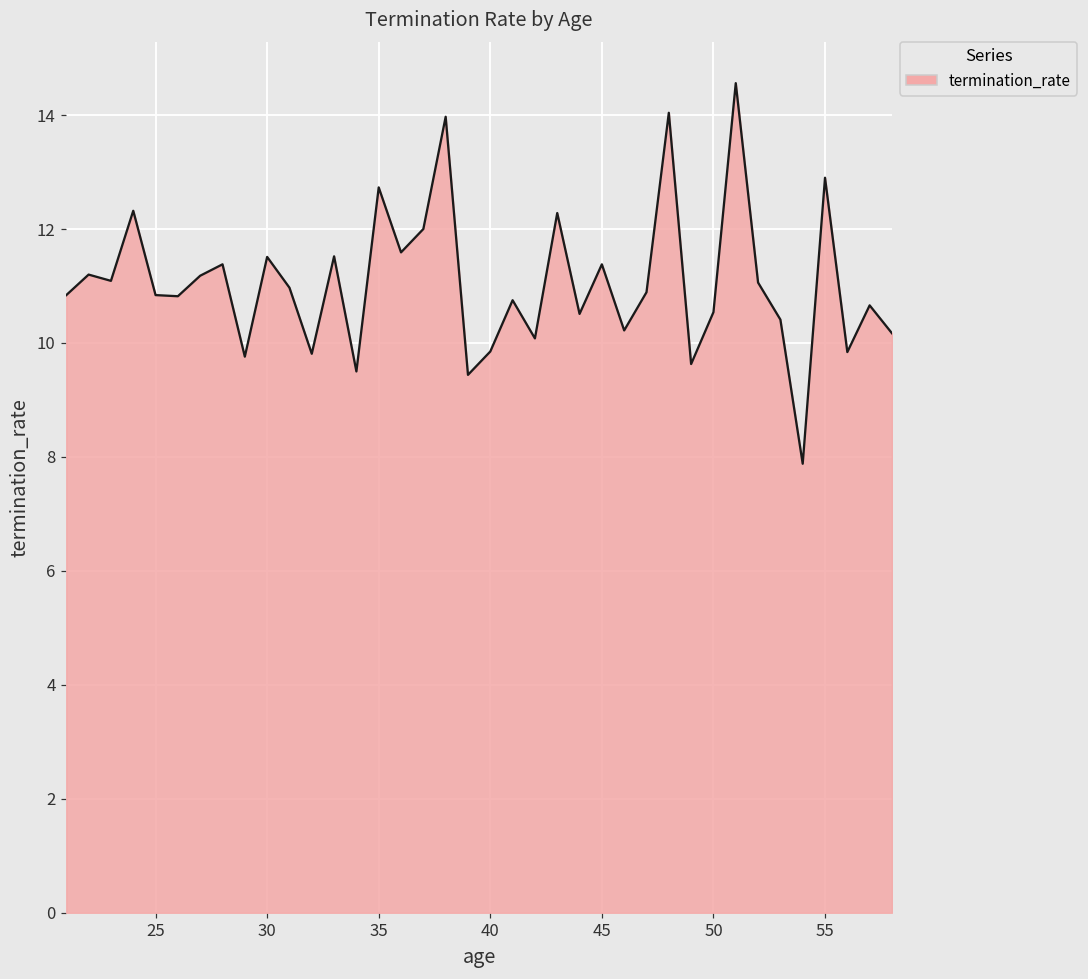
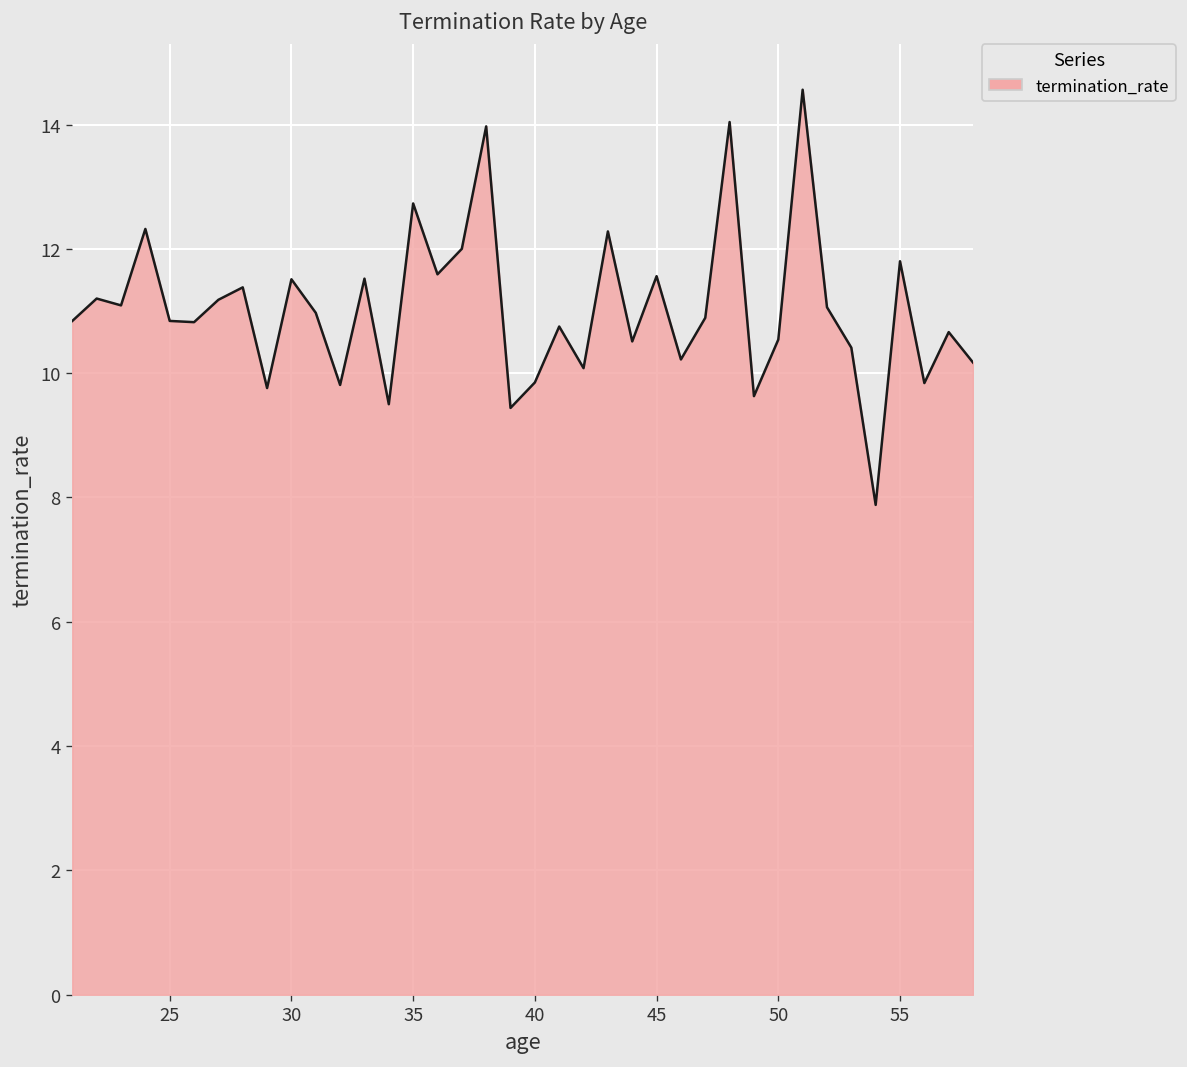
45: 11.4 -> 11.6
55: 12.9 -> 11.8
